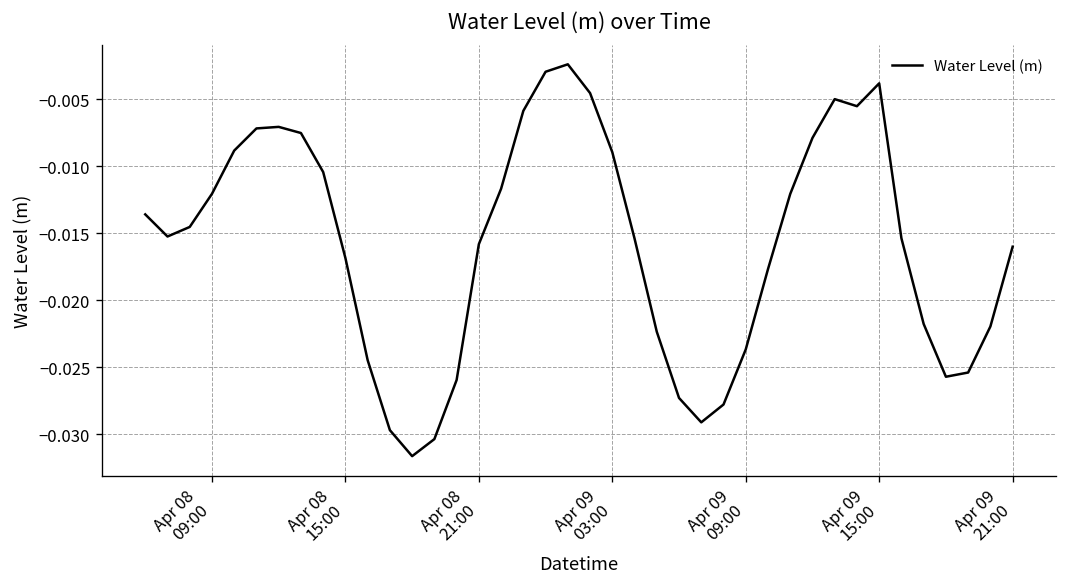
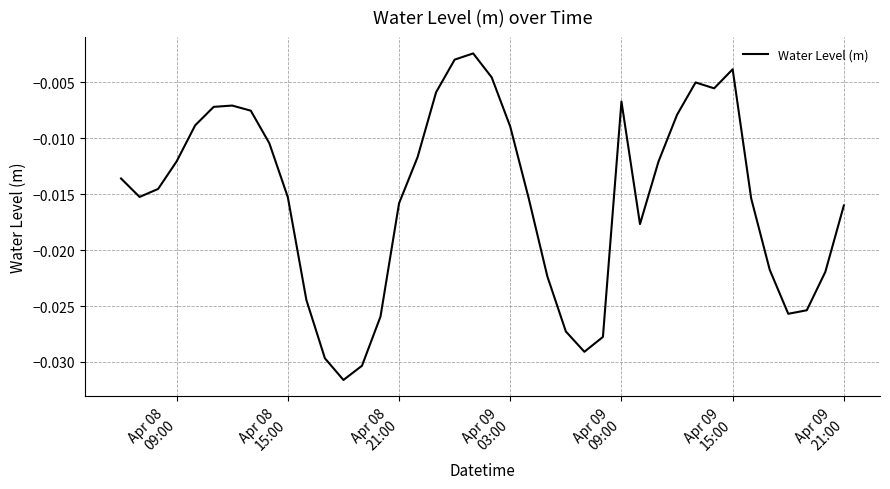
Apr 08 15:00: -0.0168 -> -0.0153
Apr 09 09:00: -0.0237 -> -0.0067
